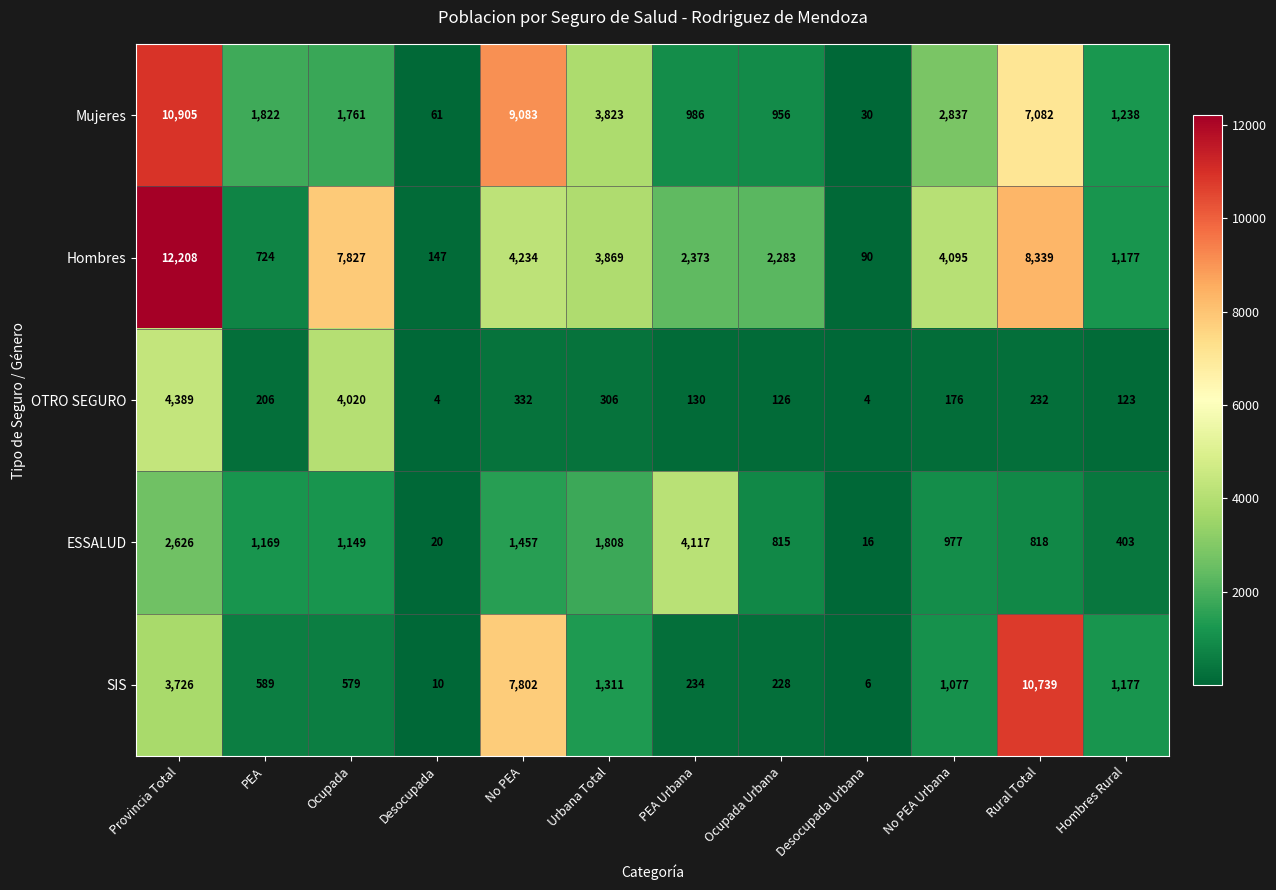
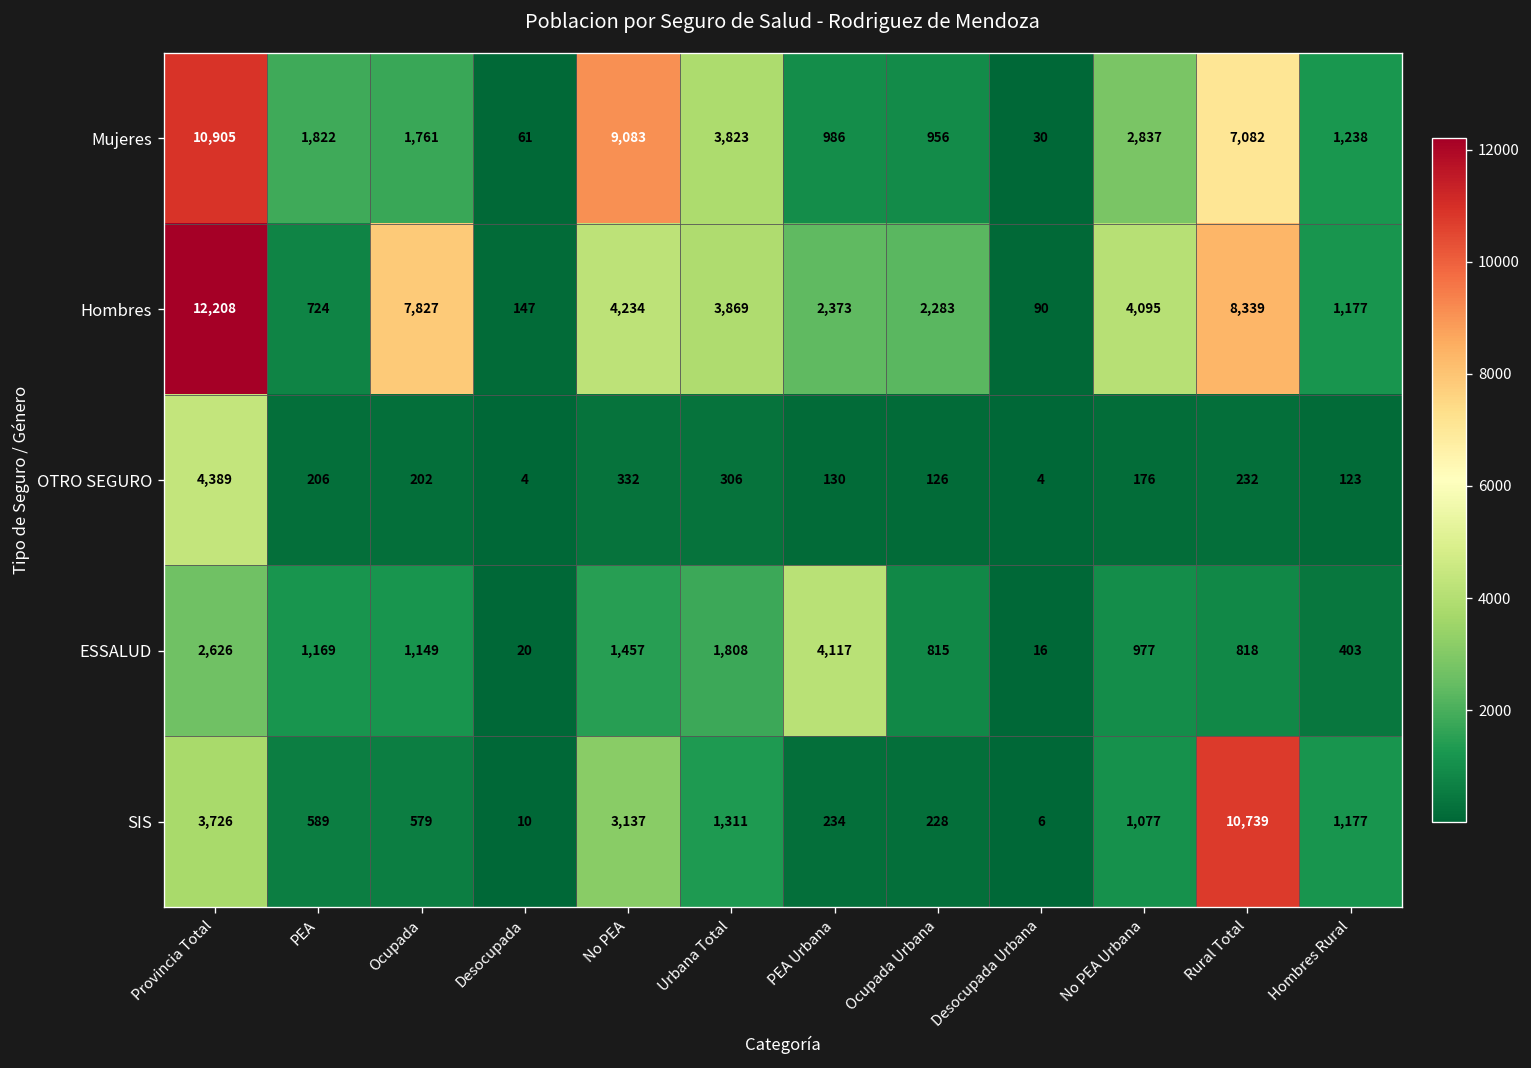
OTRO SEGURO, Ocupada: 4,020 -> 202
SIS, No PEA: 7,802 -> 3,137
